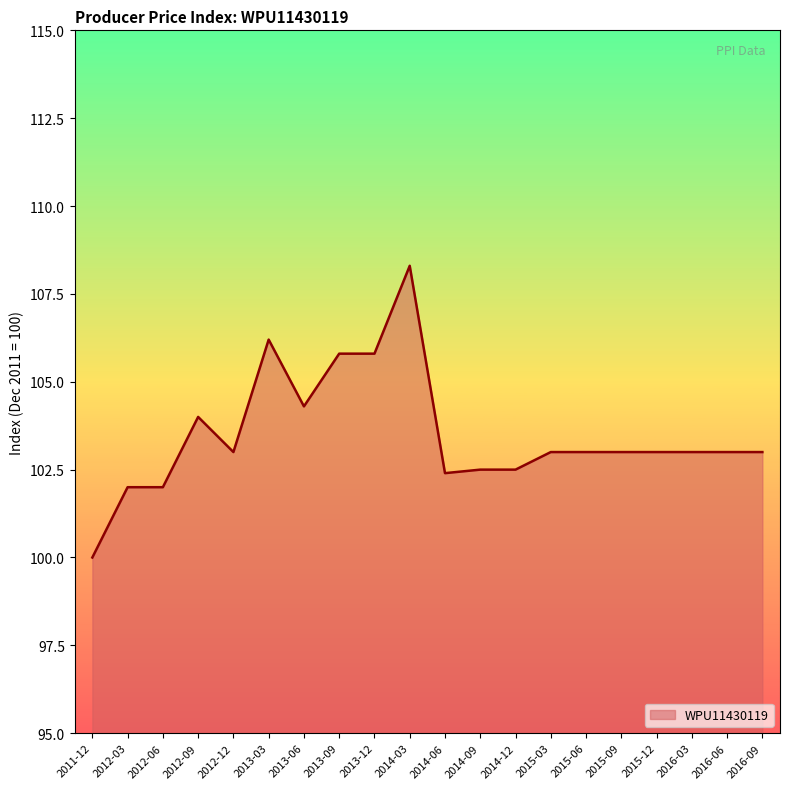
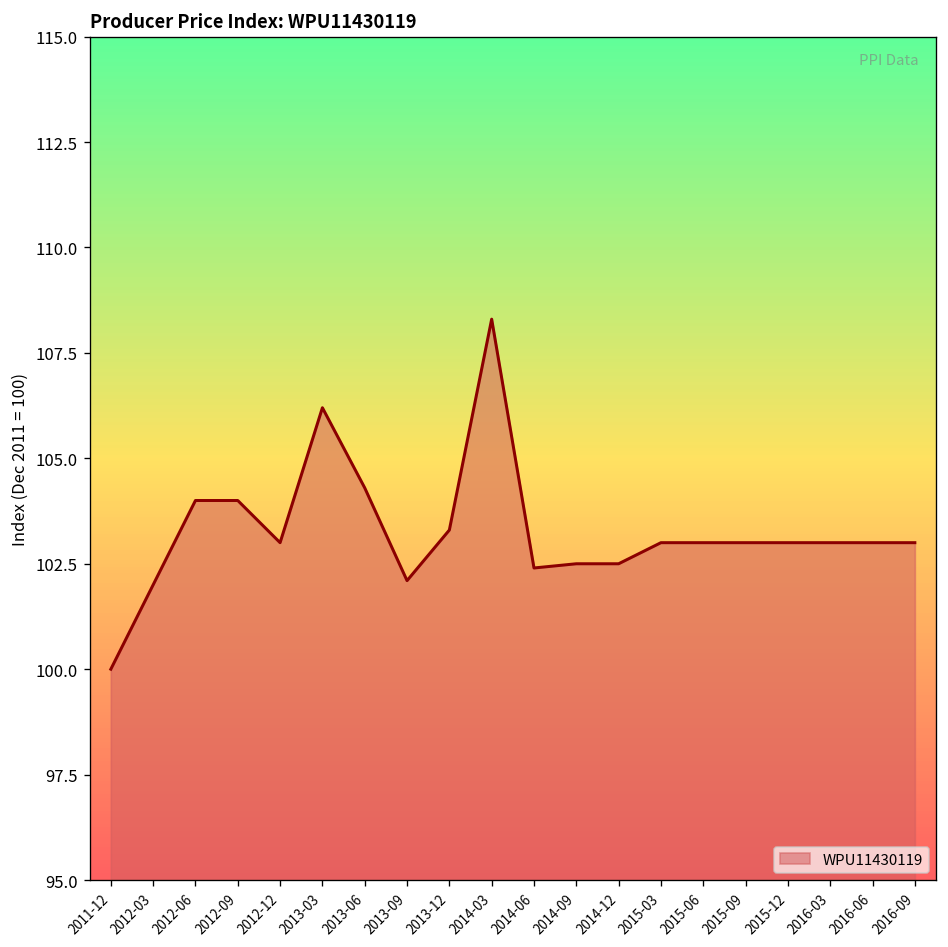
2012-06: 102 -> 104
2013-09: 105.8 -> 102.1
2013-12: 105.8 -> 103.3
